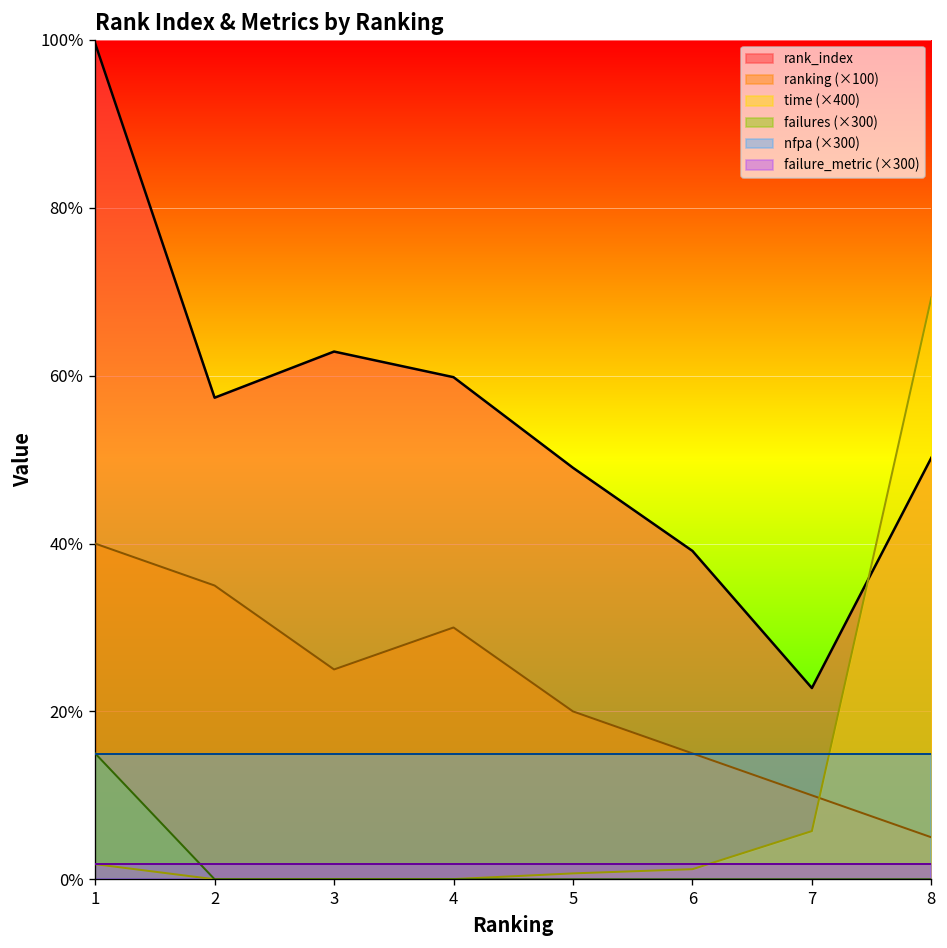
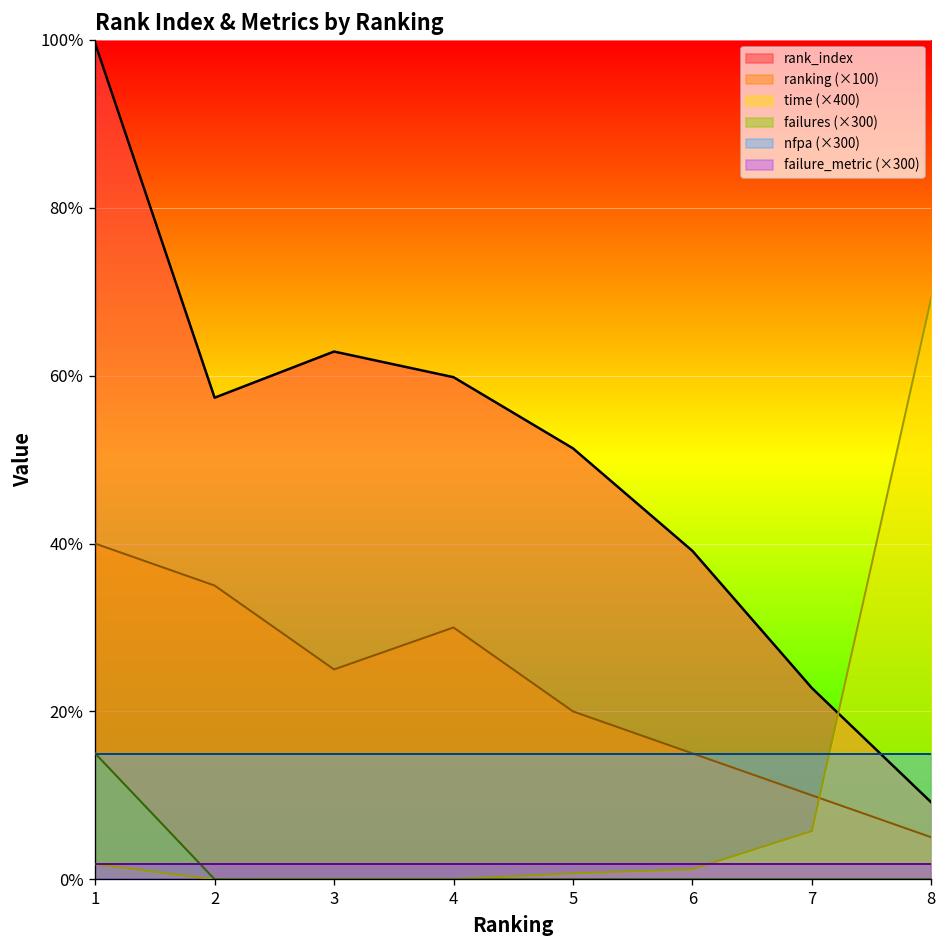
rank_index, 5: 49% -> 51%
rank_index, 8: 50% -> 9%
